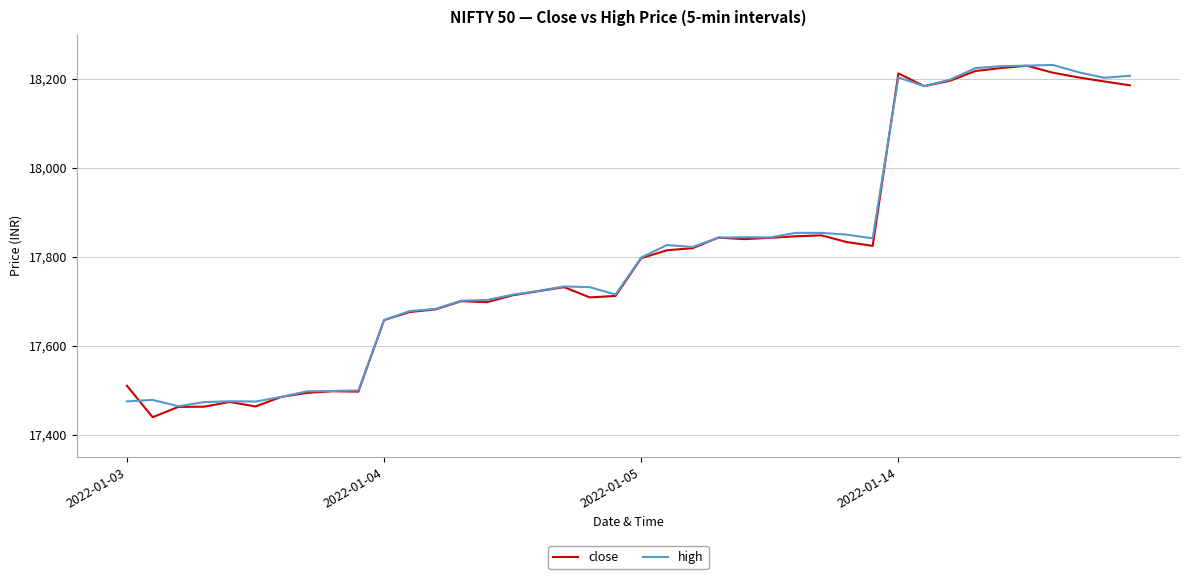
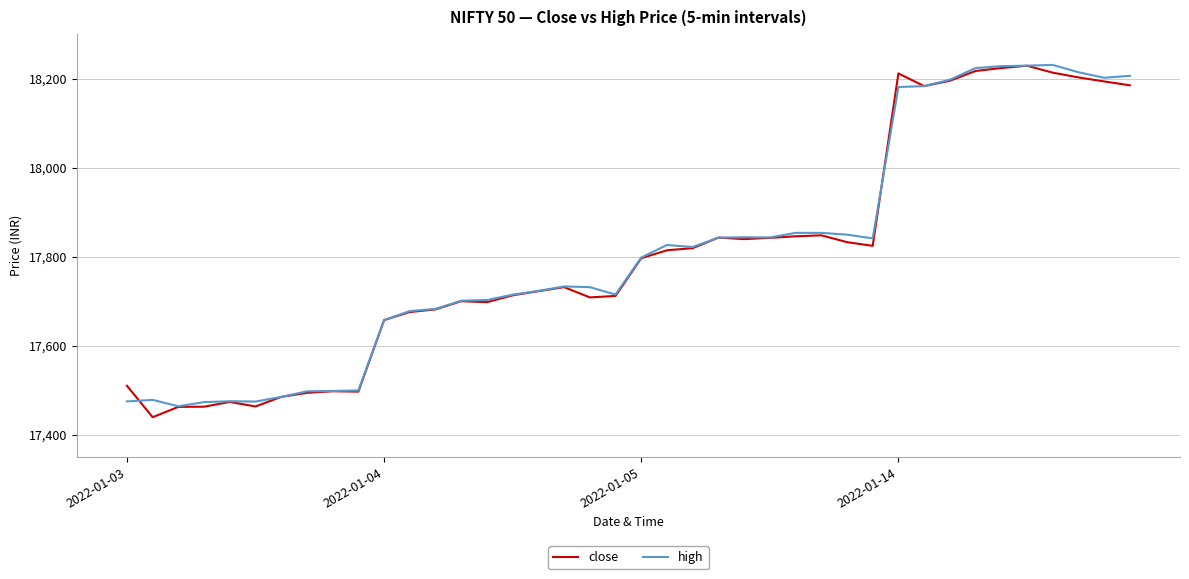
high, 2022-01-14: 18,200 -> 18,180
